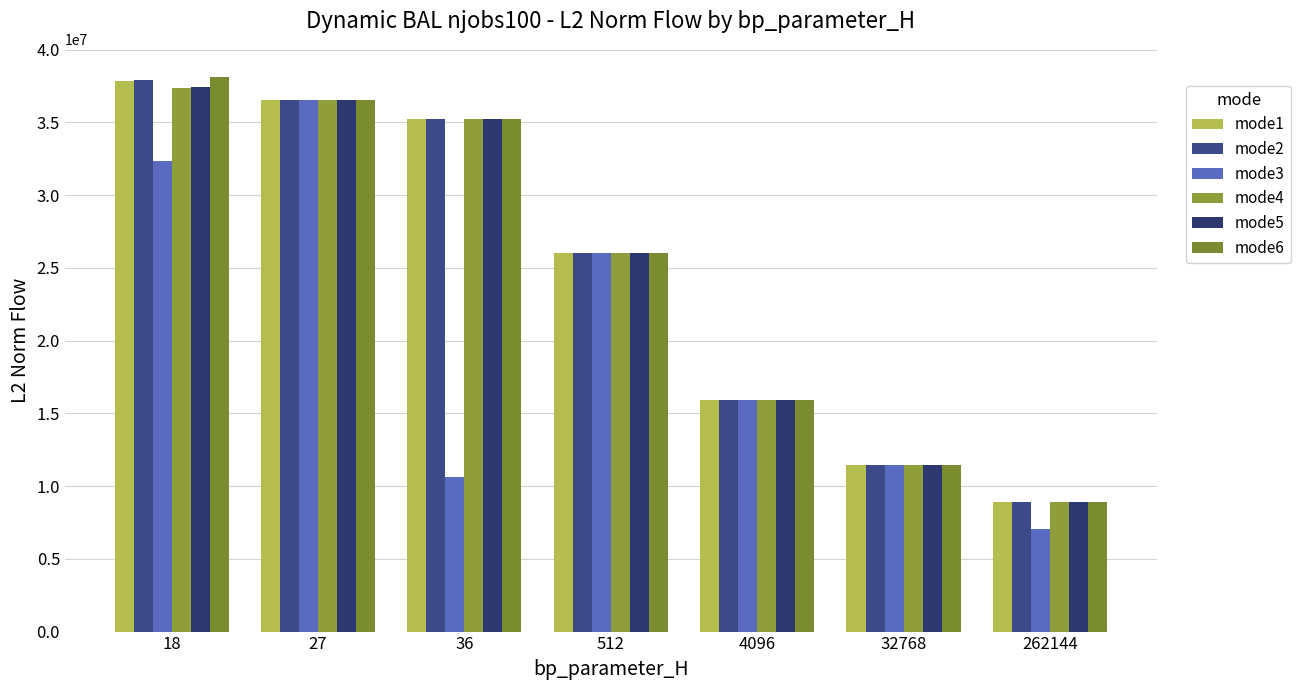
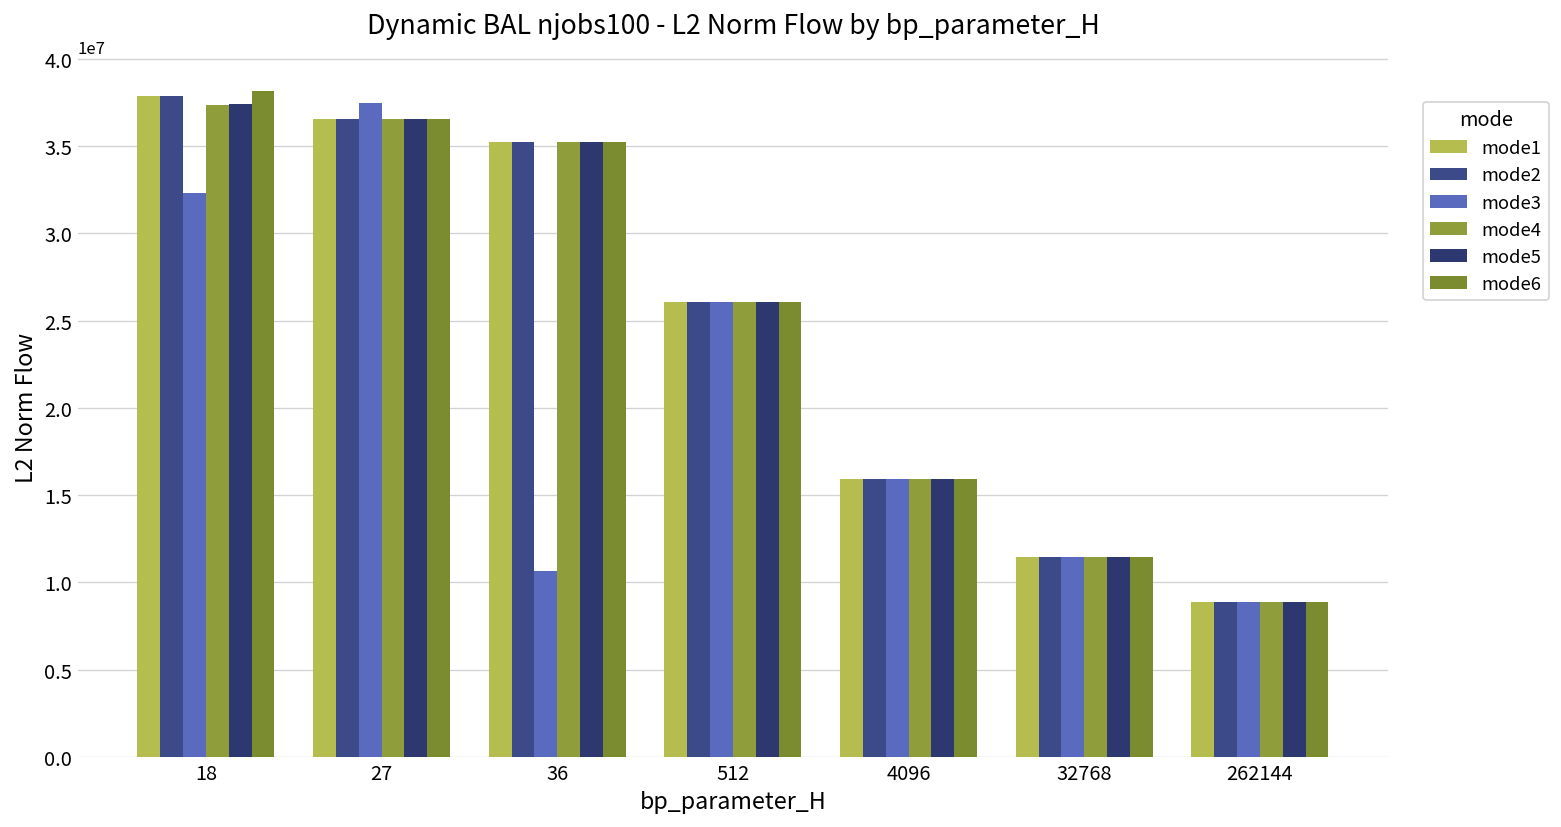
mode3, 27: 36500000 -> 37400000
mode3, 262144: 7000000 -> 8900000
